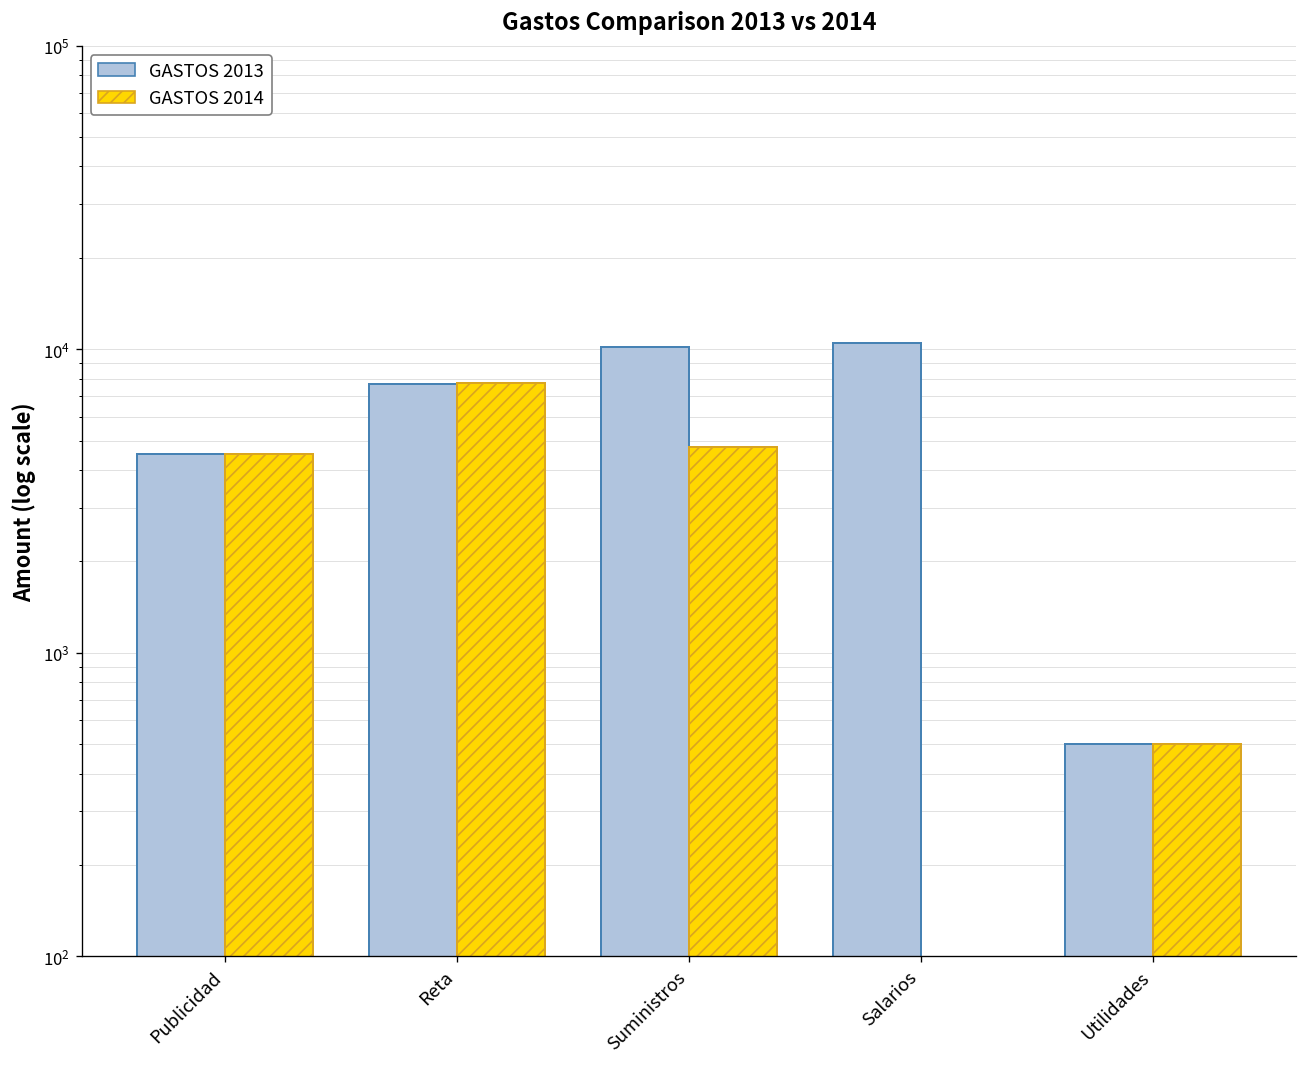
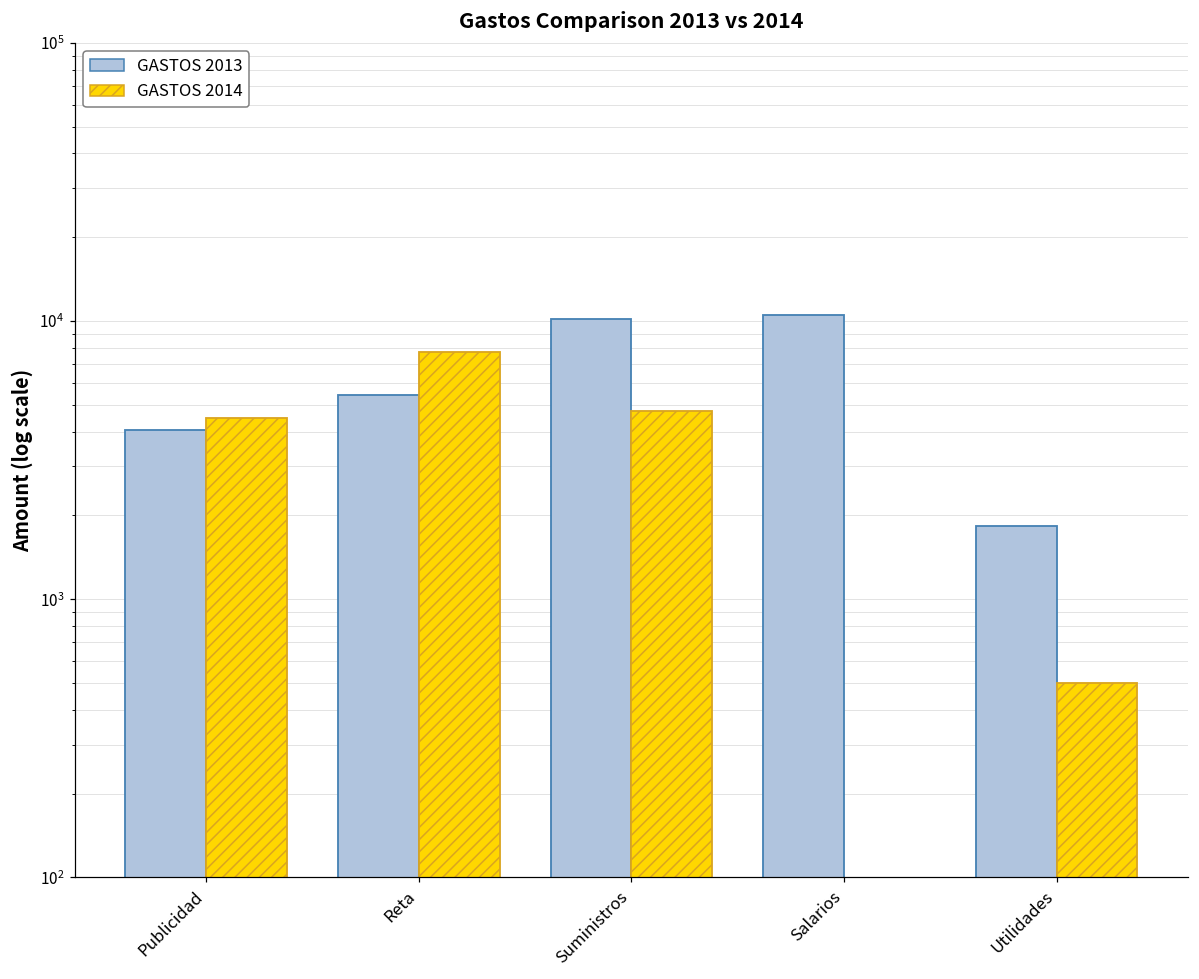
GASTOS 2013, Publicidad: 4500 -> 4100
GASTOS 2013, Reta: 7700 -> 5400
GASTOS 2013, Utilidades: 500 -> 1800
